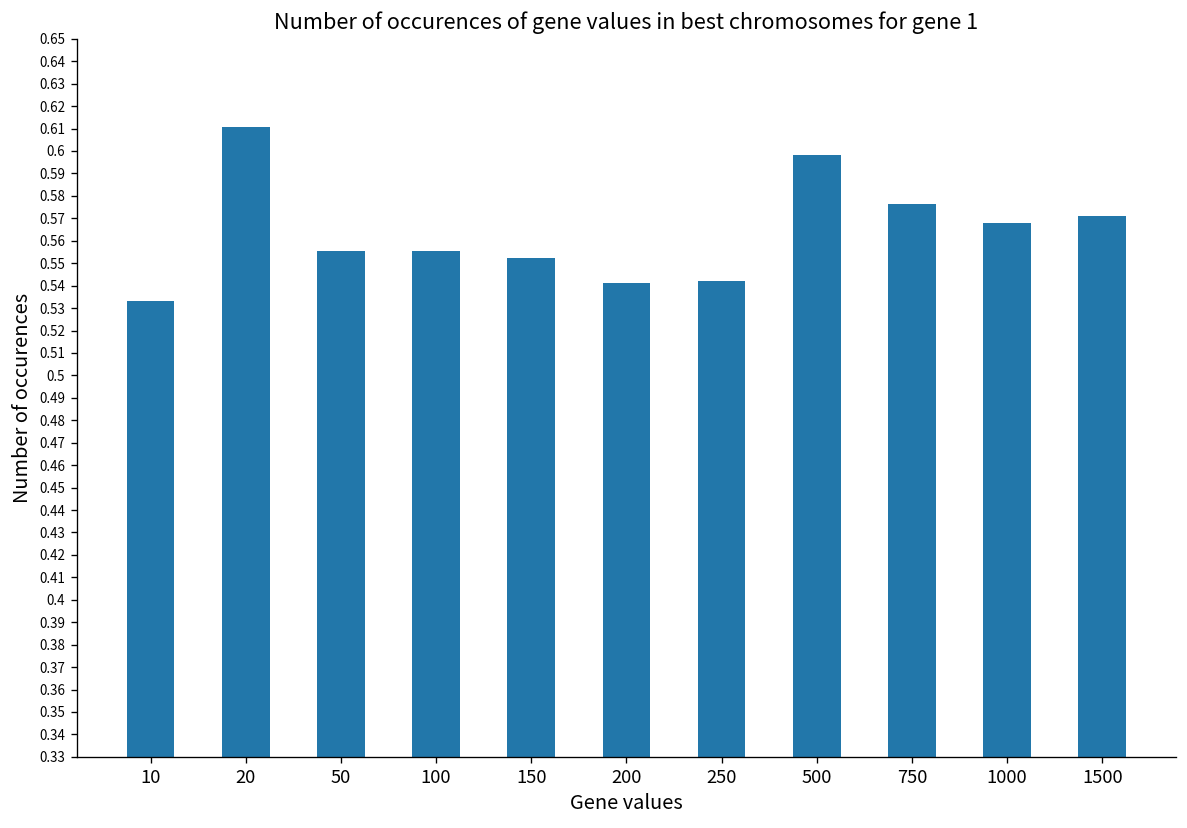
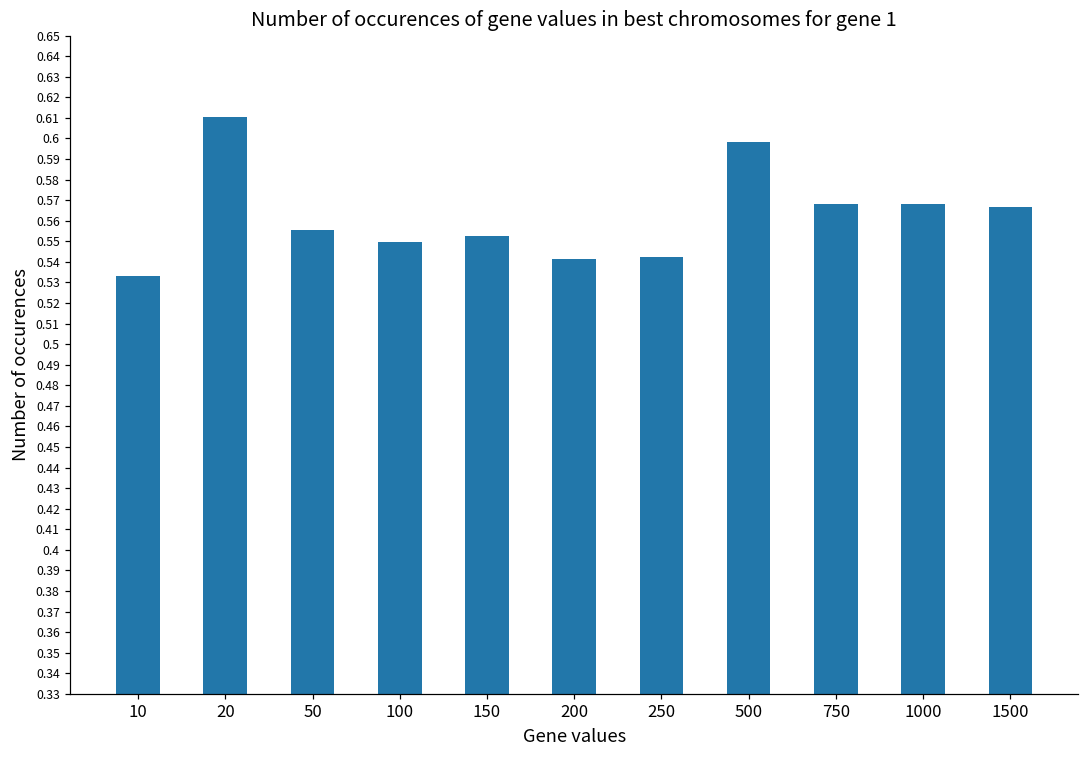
100: 0.556 -> 0.550
750: 0.577 -> 0.568
1500: 0.571 -> 0.567
